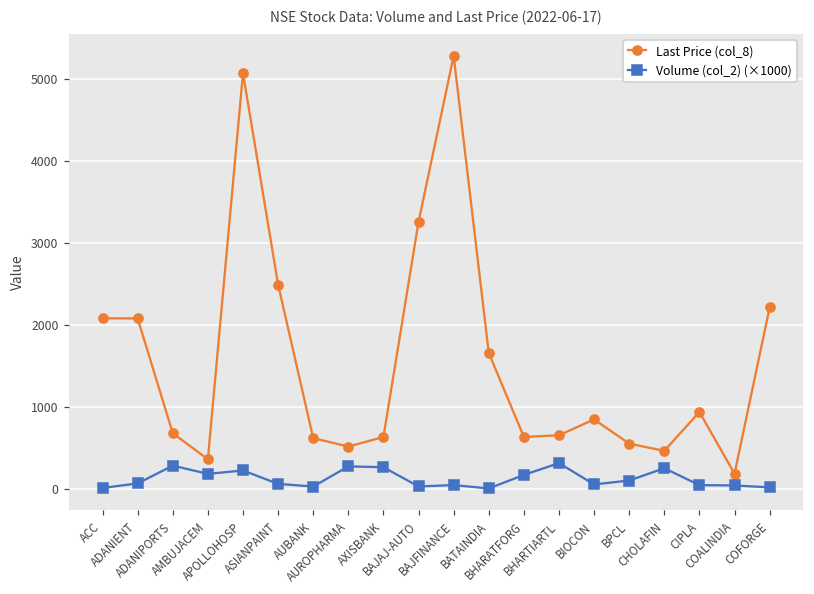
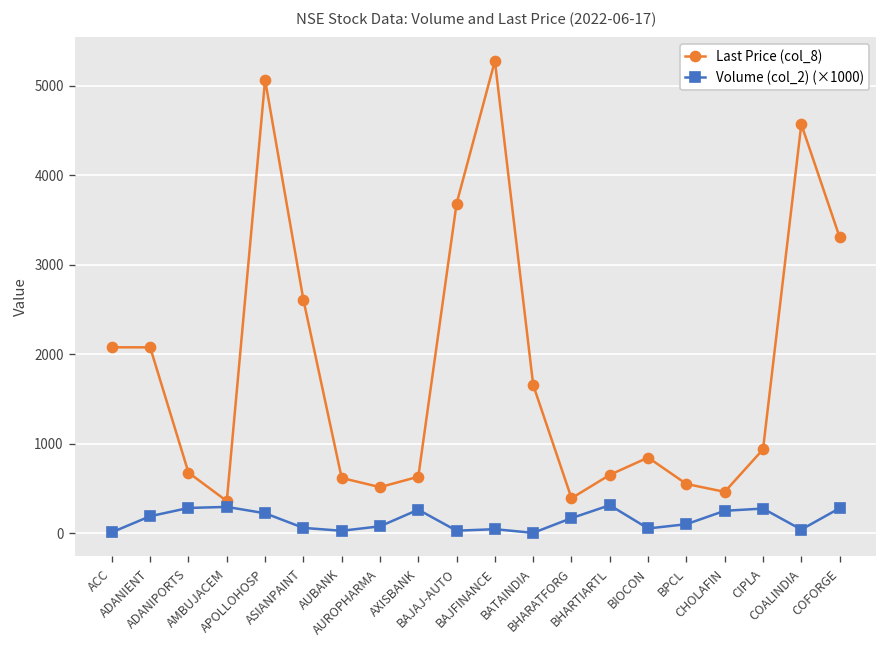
Volume (col_2) (×1000), ADANIENT: 100 -> 200
Volume (col_2) (×1000), AMBUJACEM: 200 -> 300
Last Price (col_8), ASIANPAINT: 2500 -> 2600
Volume (col_2) (×1000), AUROPHARMA: 300 -> 100
Last Price (col_8), BAJAJ-AUTO: 3300 -> 3700
Last Price (col_8), BHARATFORG: 600 -> 400
Volume (col_2) (×1000), CIPLA: 0 -> 300
Last Price (col_8), COALINDIA: 200 -> 4600
Last Price (col_8), COFORGE: 2200 -> 3300
Volume (col_2) (×1000), COFORGE: 0 -> 300
